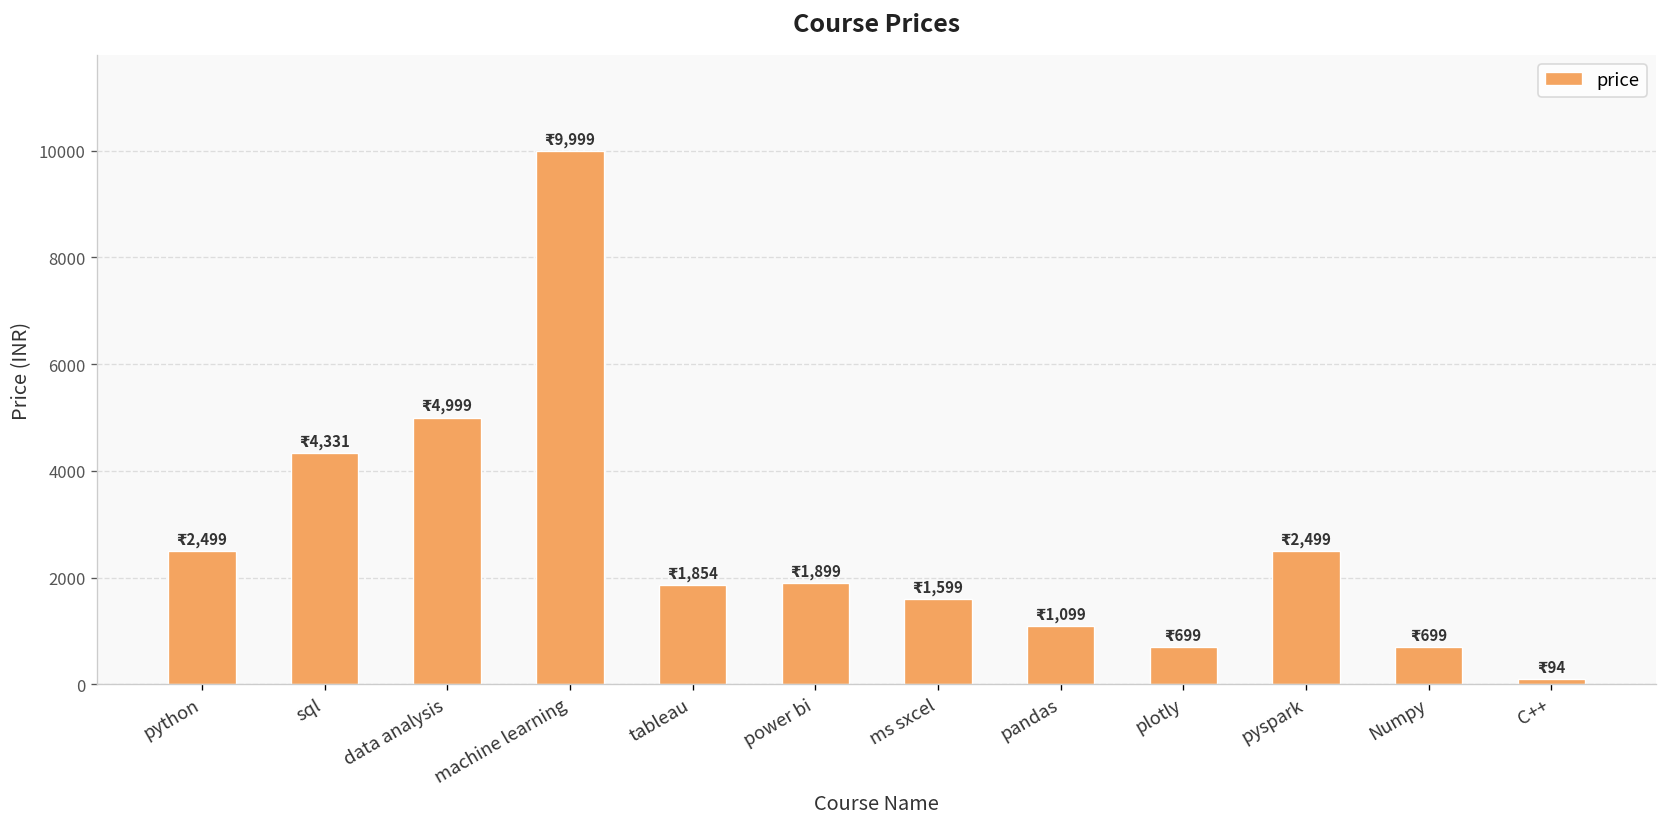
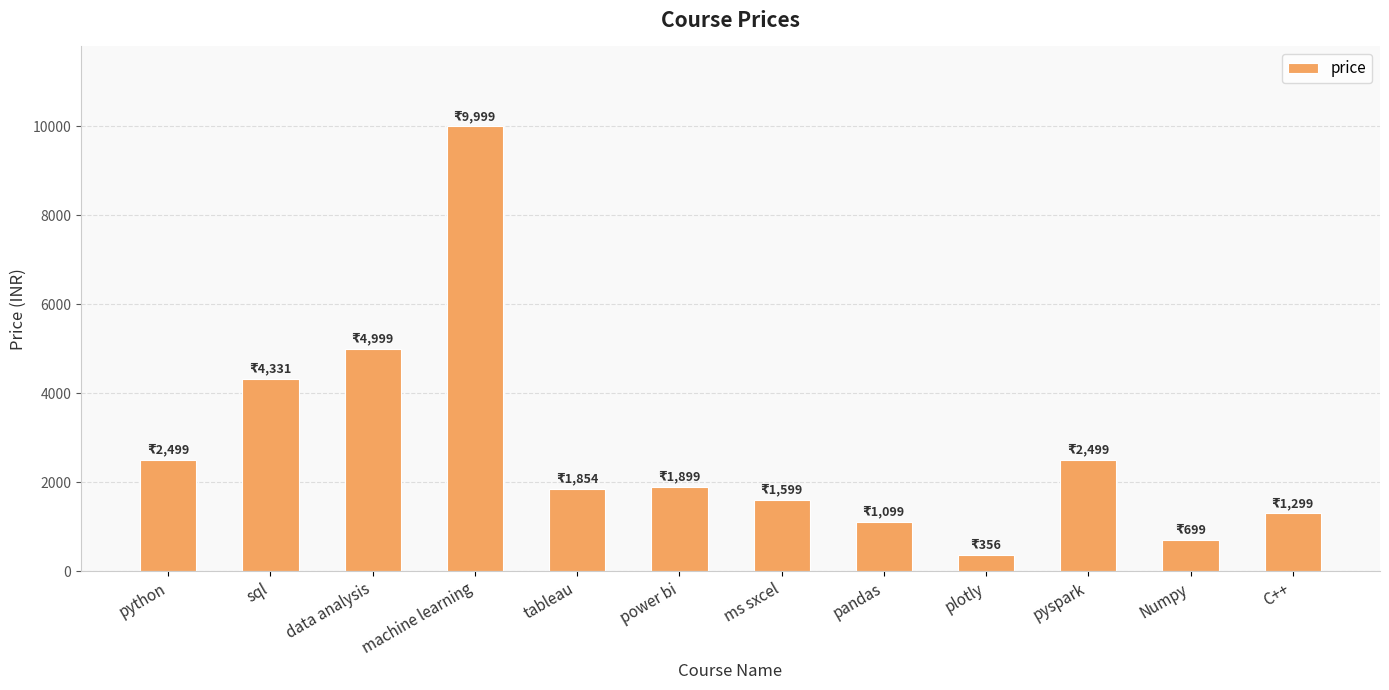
plotly: 699 -> 356
C++: 94 -> 1,299
